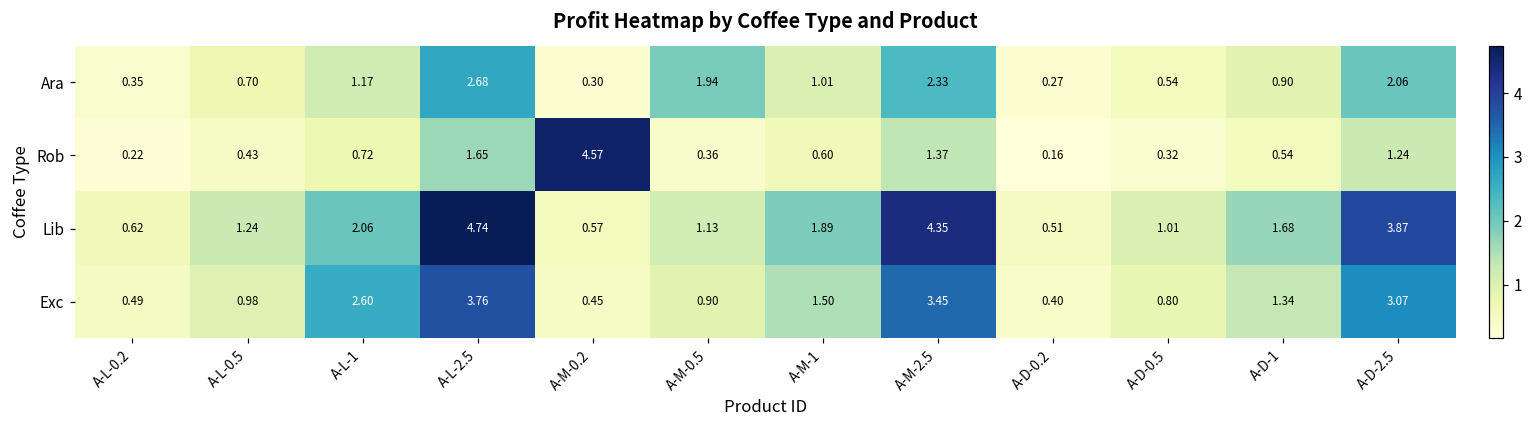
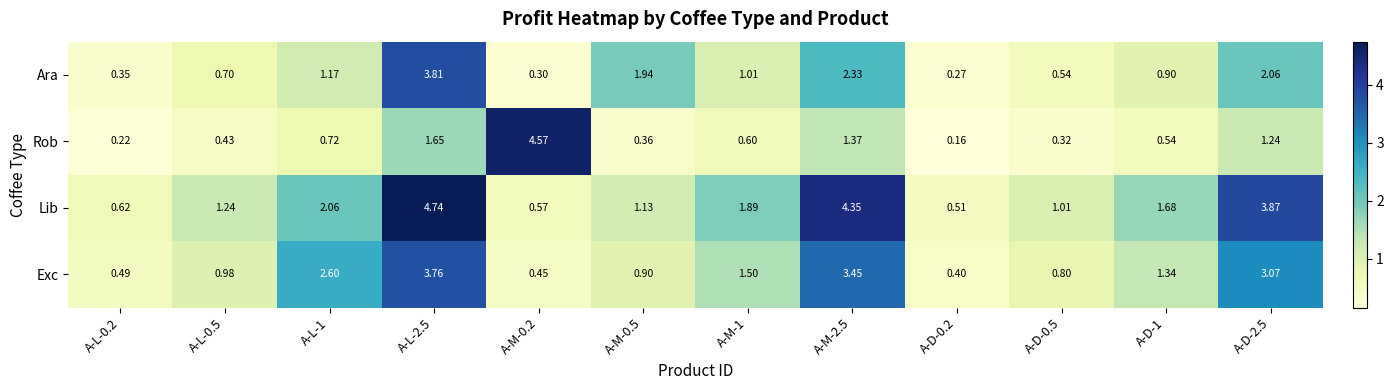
Ara, A-L-2.5: 2.68 -> 3.81
